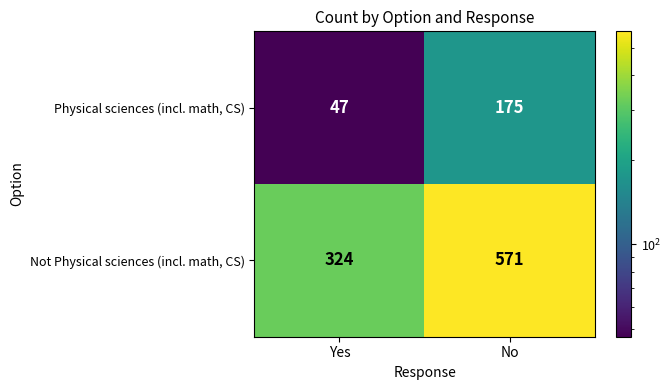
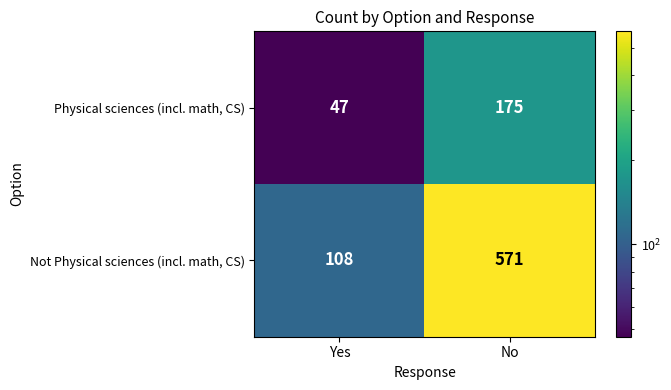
Not Physical sciences (incl. math, CS), Yes: 324 -> 108
